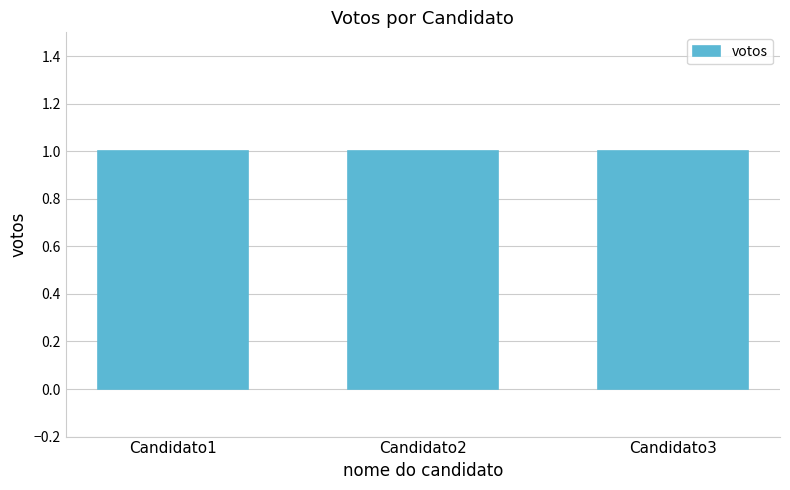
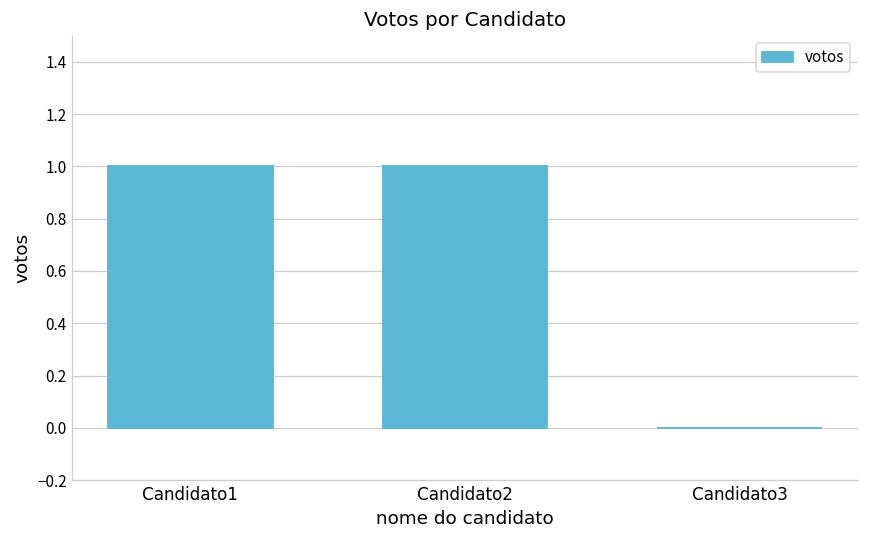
Candidato3: 1 -> 0
